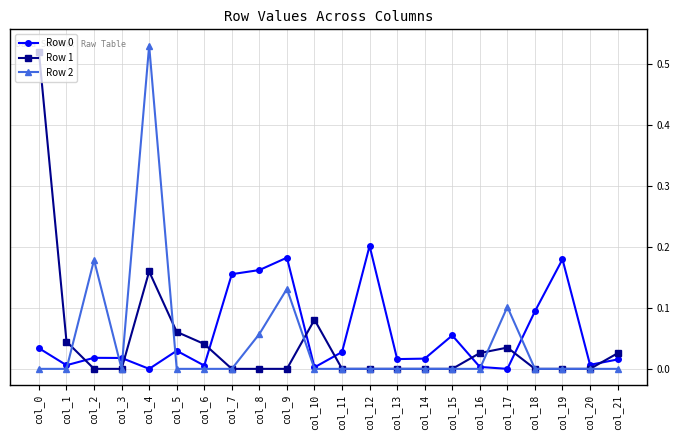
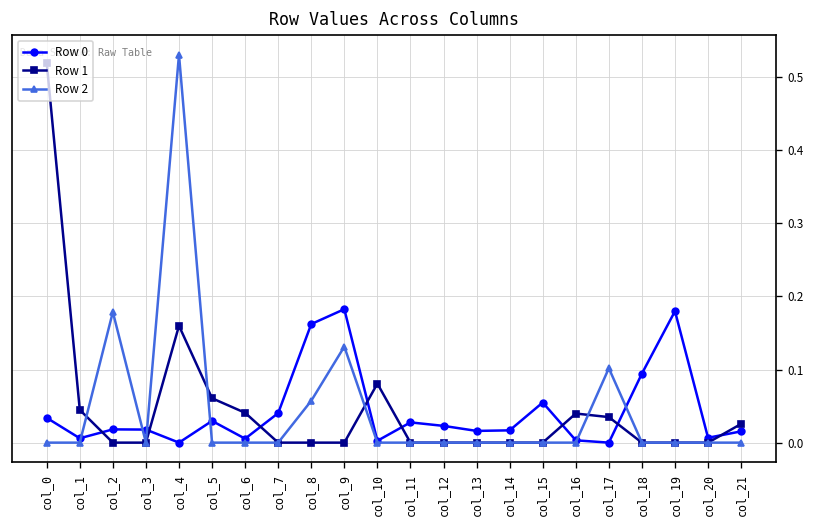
Row 0, col_7: 0.16 -> 0.04
Row 0, col_12: 0.20 -> 0.02
Row 1, col_16: 0.03 -> 0.04
